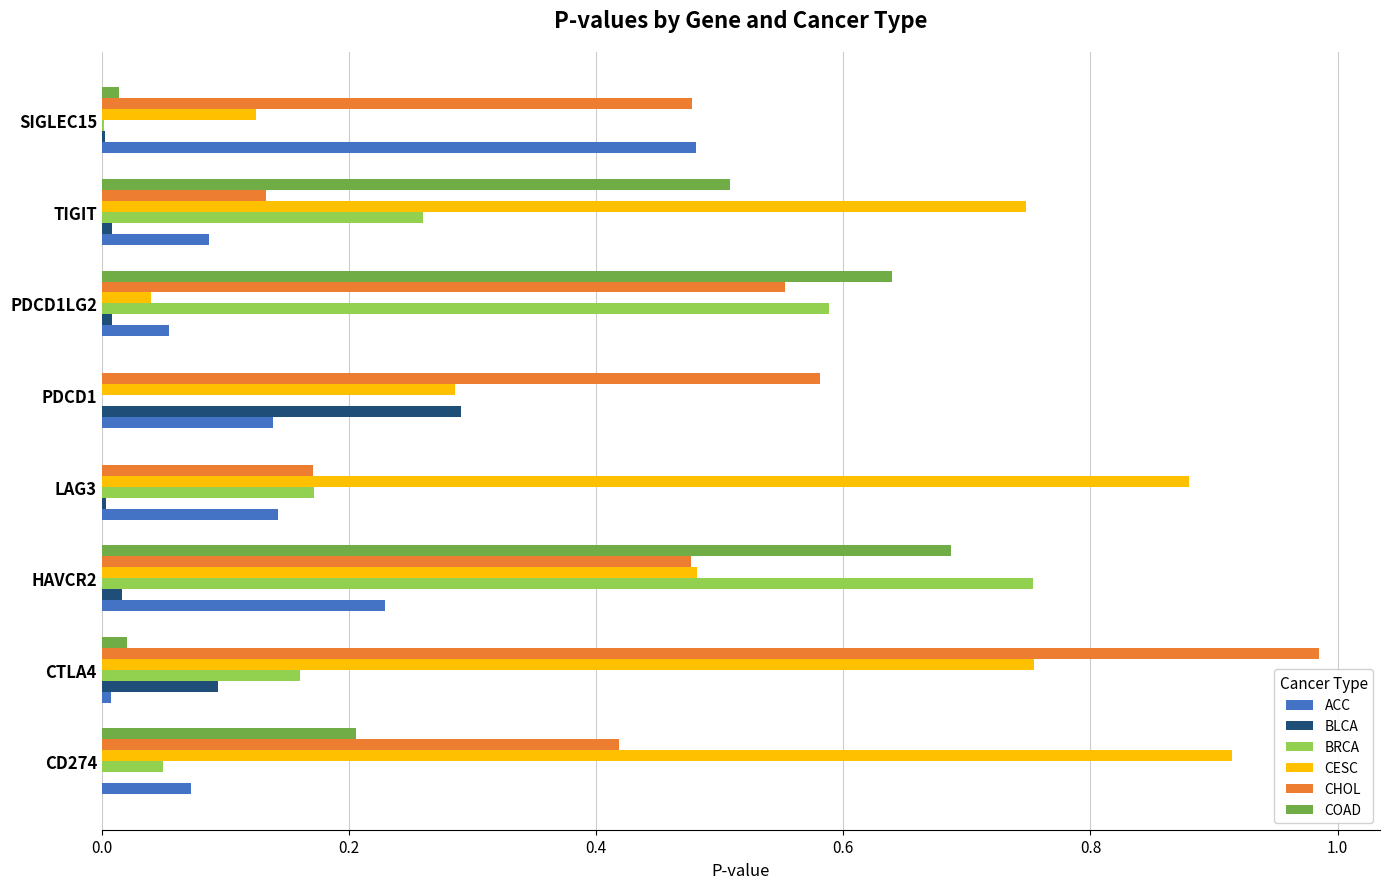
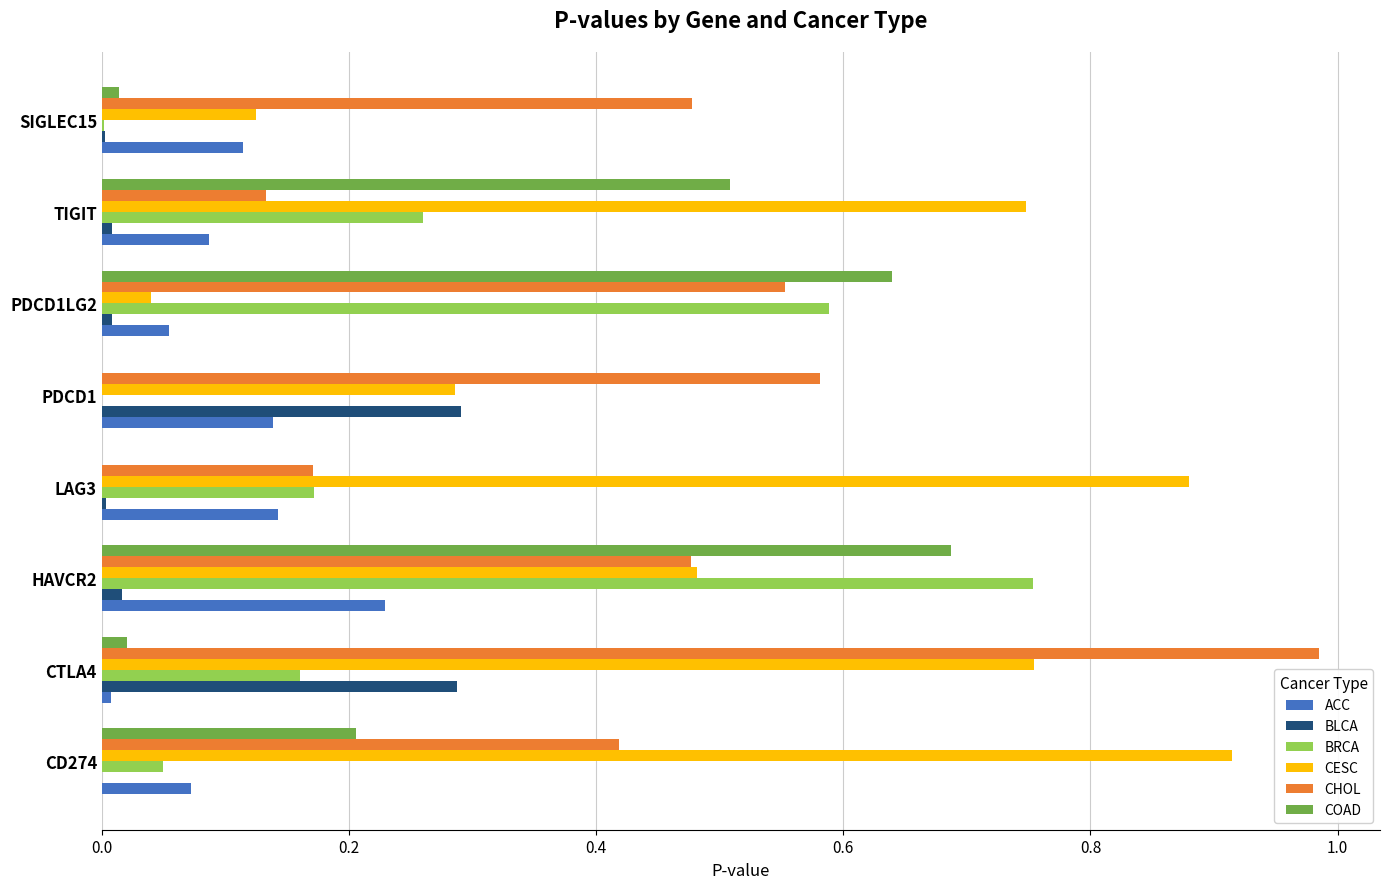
ACC, SIGLEC15: 0.481 -> 0.114
BLCA, CTLA4: 0.094 -> 0.287
